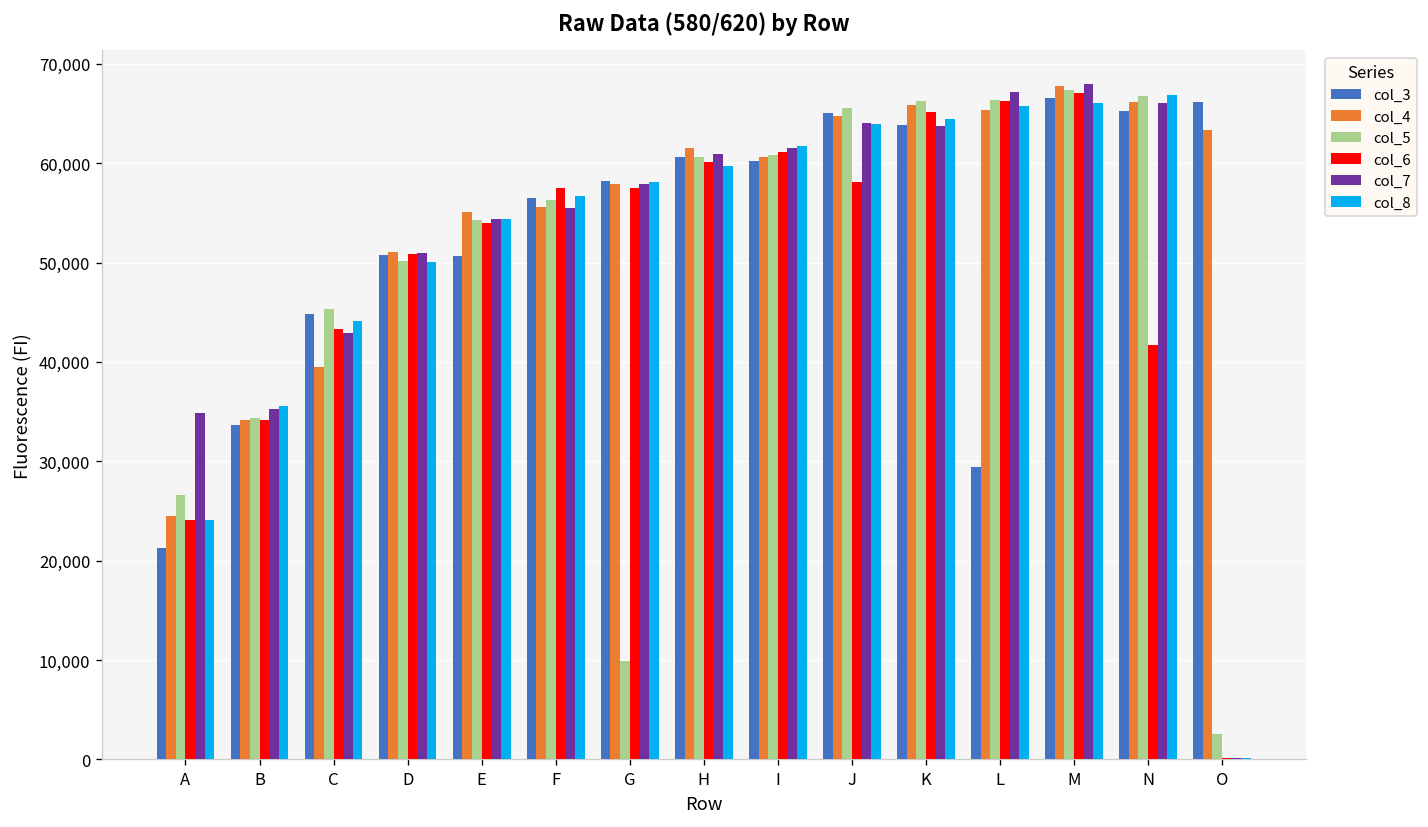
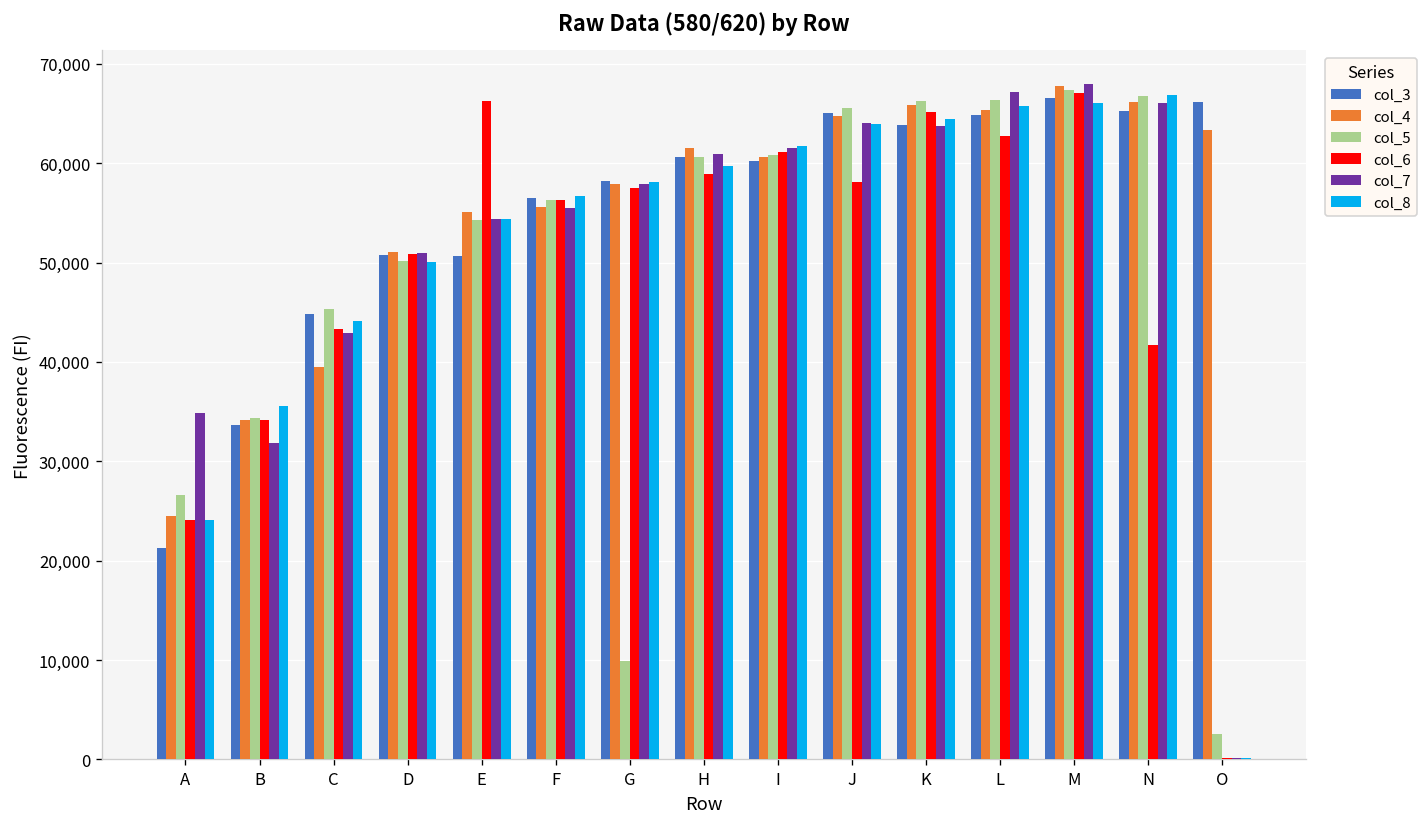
col_7, B: 35,000 -> 32,000
col_6, E: 54,000 -> 66,000
col_6, F: 57,000 -> 56,000
col_6, H: 60,000 -> 59,000
col_3, L: 29,000 -> 65,000
col_6, L: 66,000 -> 63,000
